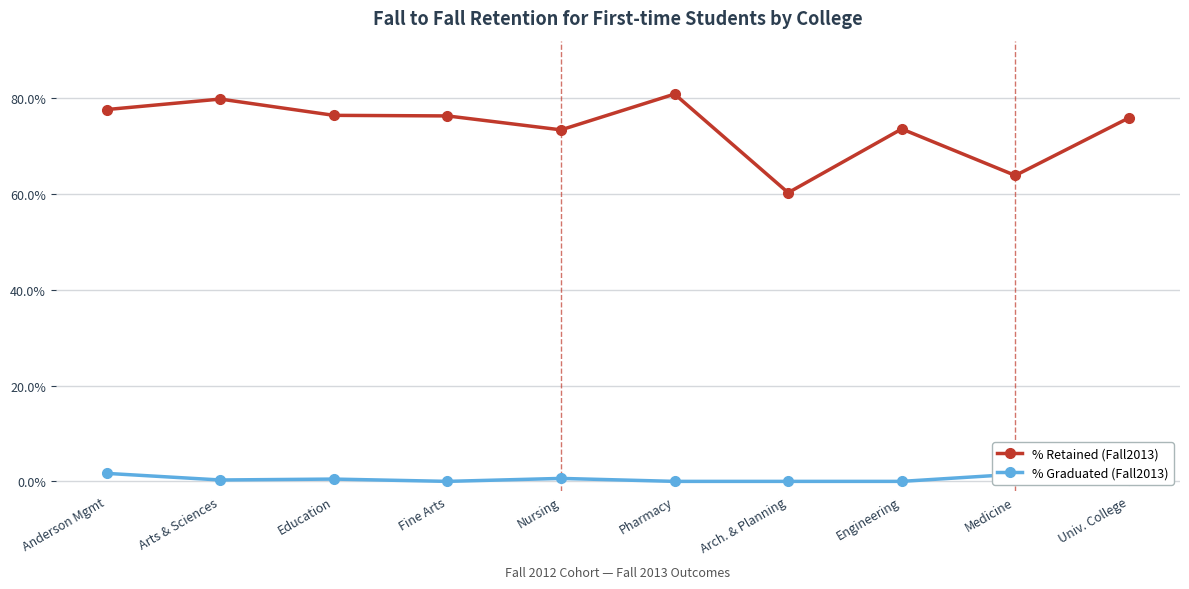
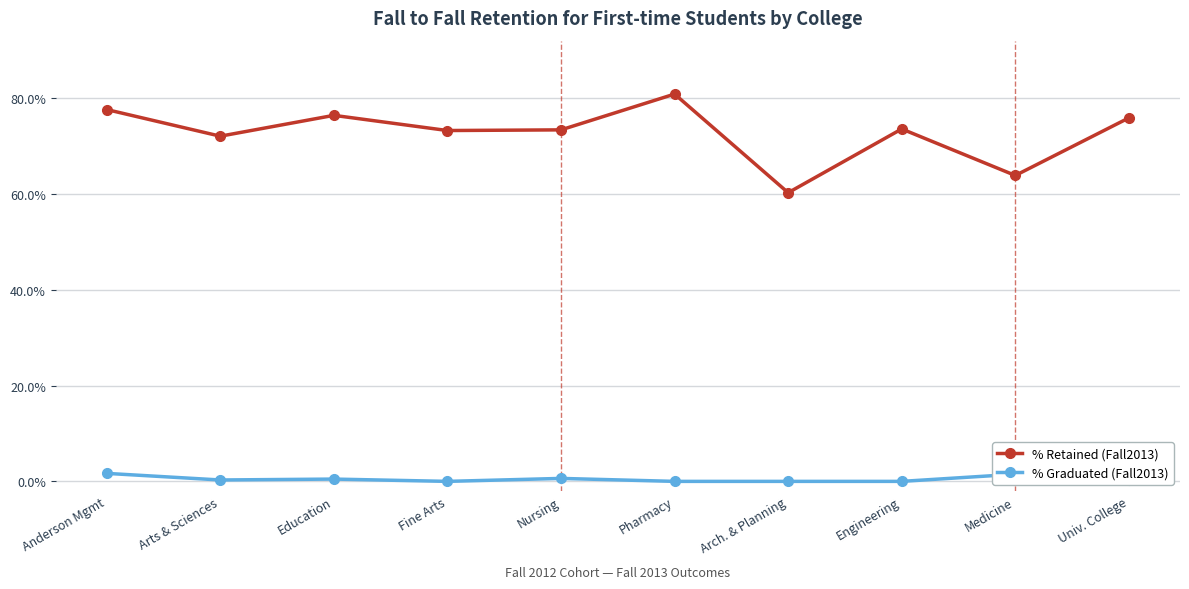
% Retained (Fall2013), Arts & Sciences: 80% -> 72%
% Retained (Fall2013), Fine Arts: 76% -> 73%
